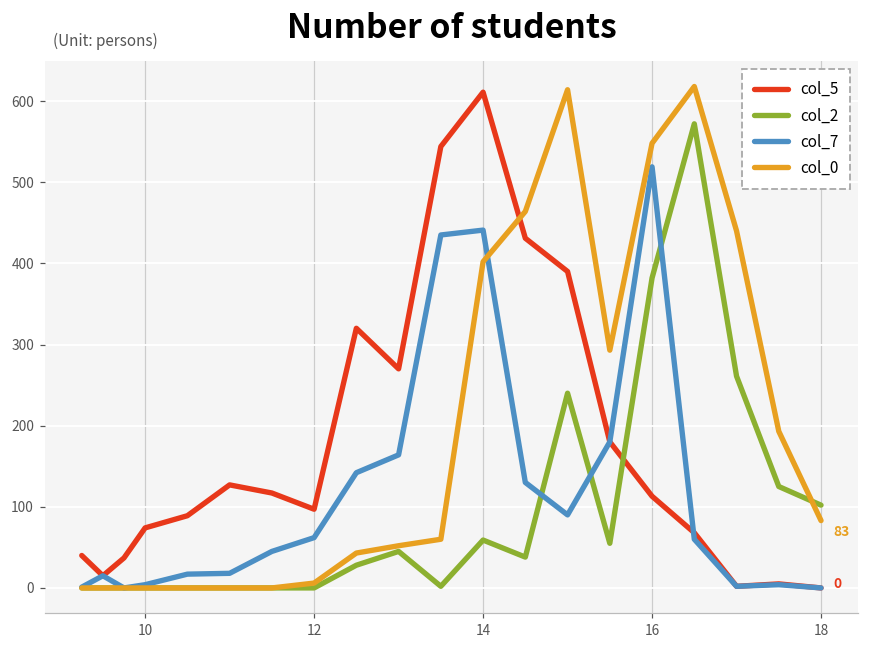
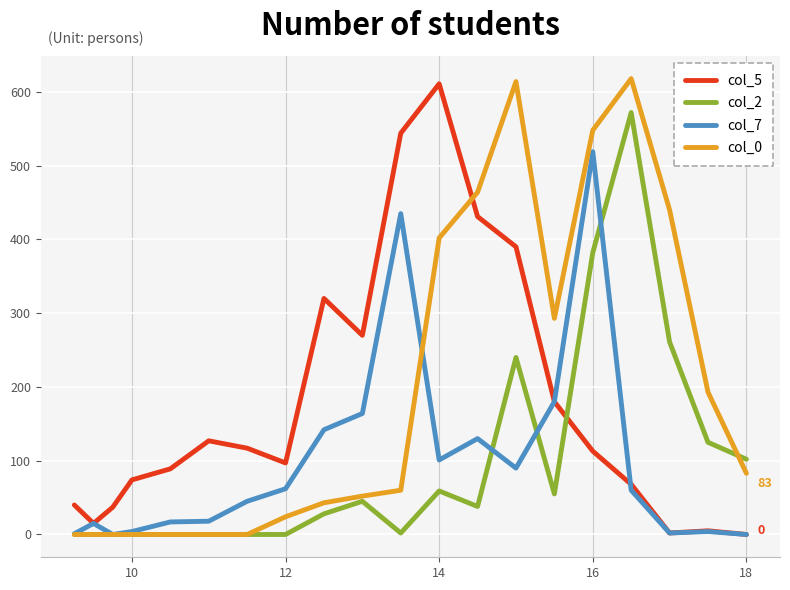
col_0, 12: 10 -> 20
col_7, 14: 440 -> 100
